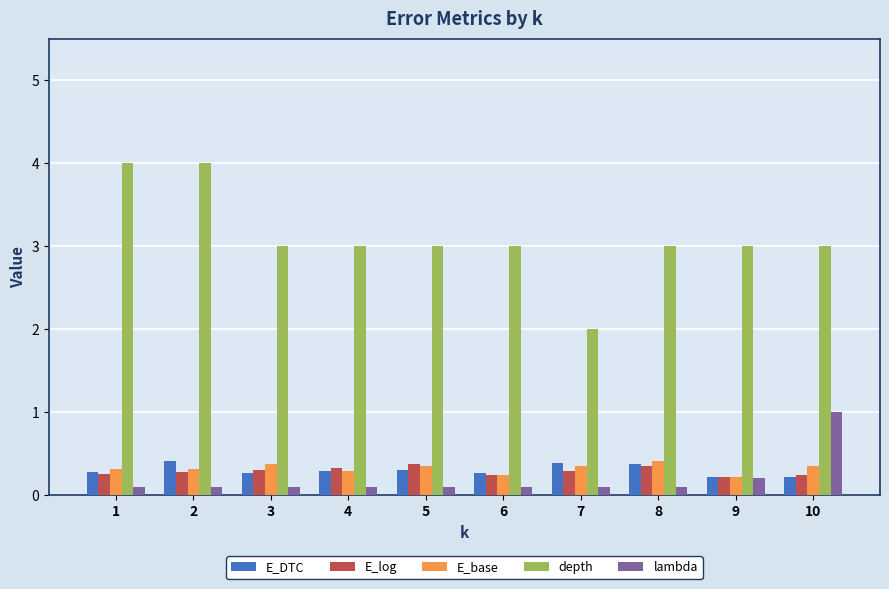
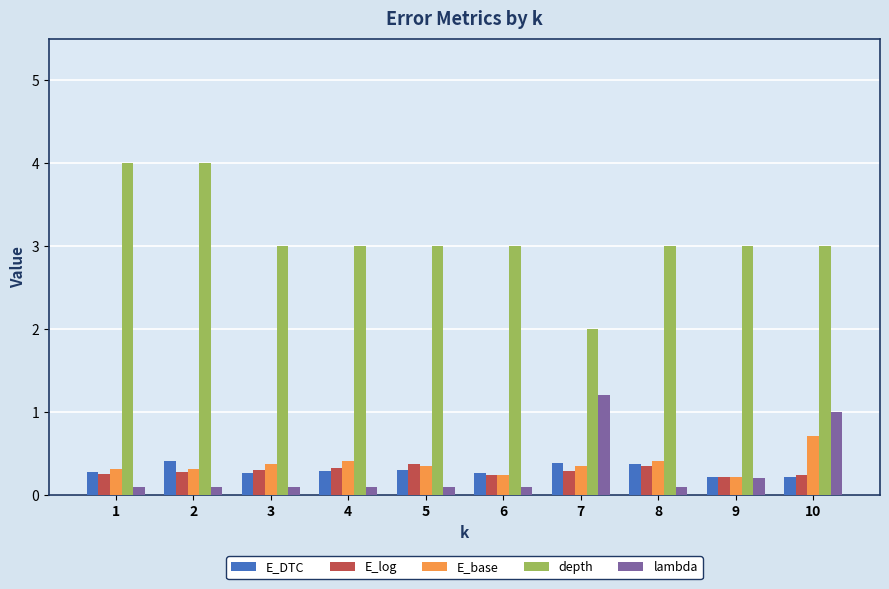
E_base, 4: 0.3 -> 0.4
lambda, 7: 0.1 -> 1.2
E_base, 10: 0.3 -> 0.7
